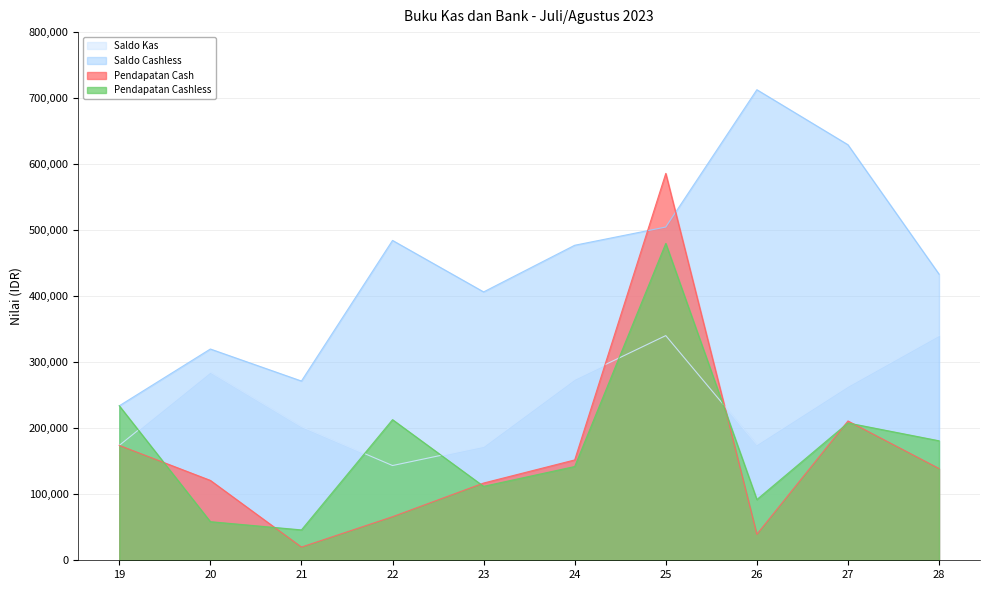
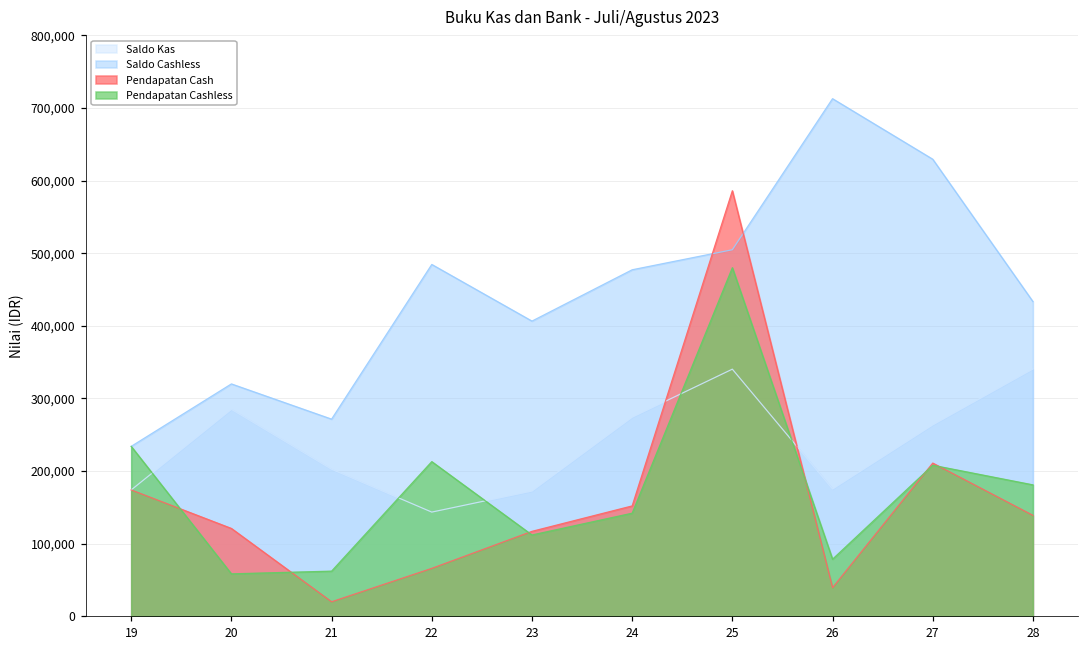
Pendapatan Cashless, 21: 50,000 -> 60,000
Pendapatan Cashless, 26: 90,000 -> 80,000
